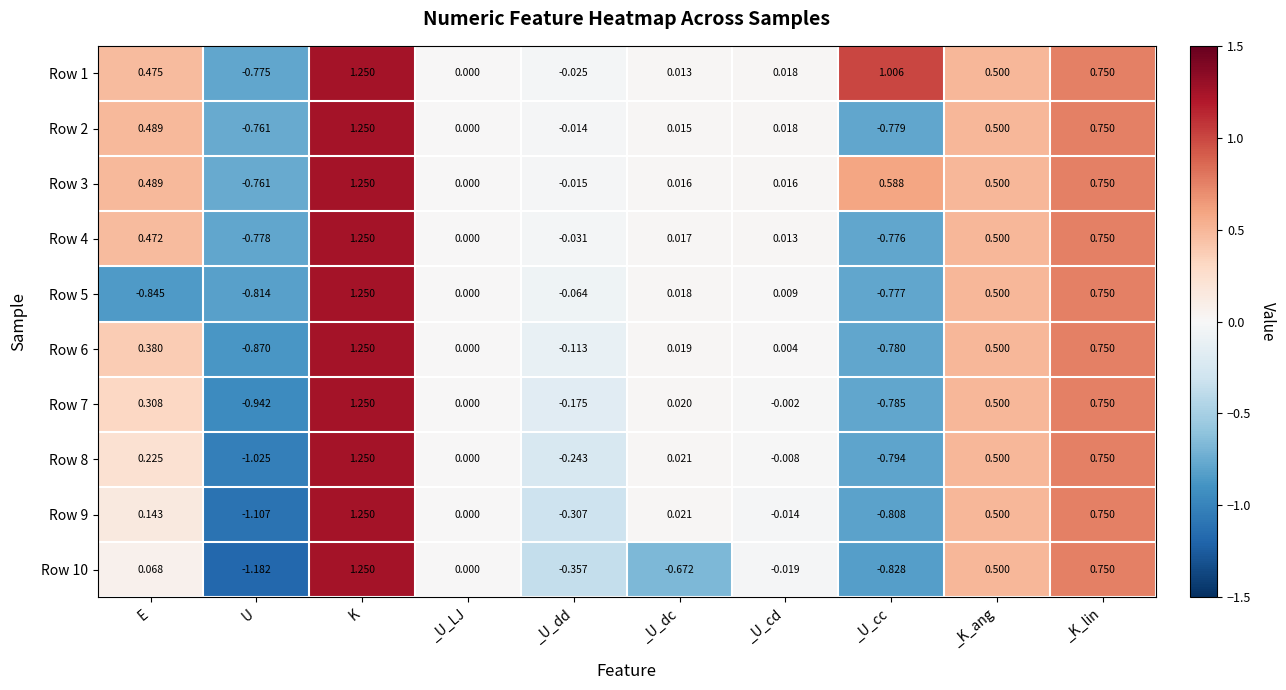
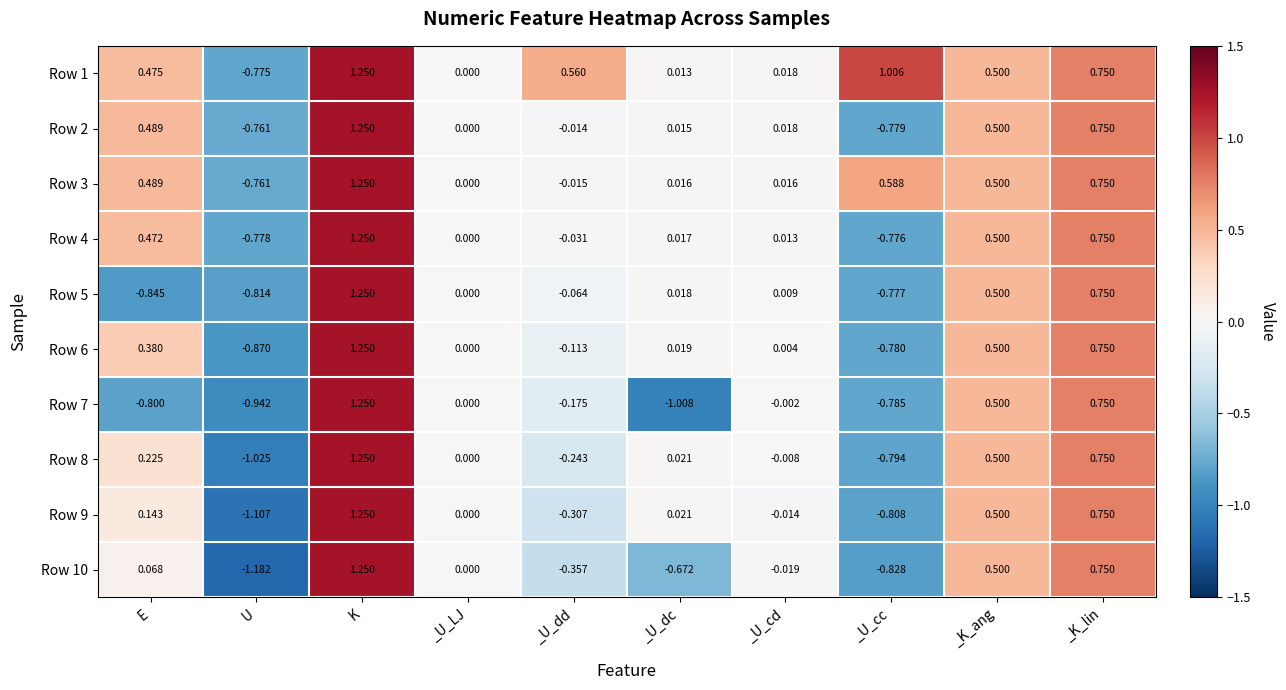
Row 1, _U_dd: -0.025 -> 0.560
Row 7, E: 0.308 -> -0.800
Row 7, _U_dc: 0.020 -> -1.008
